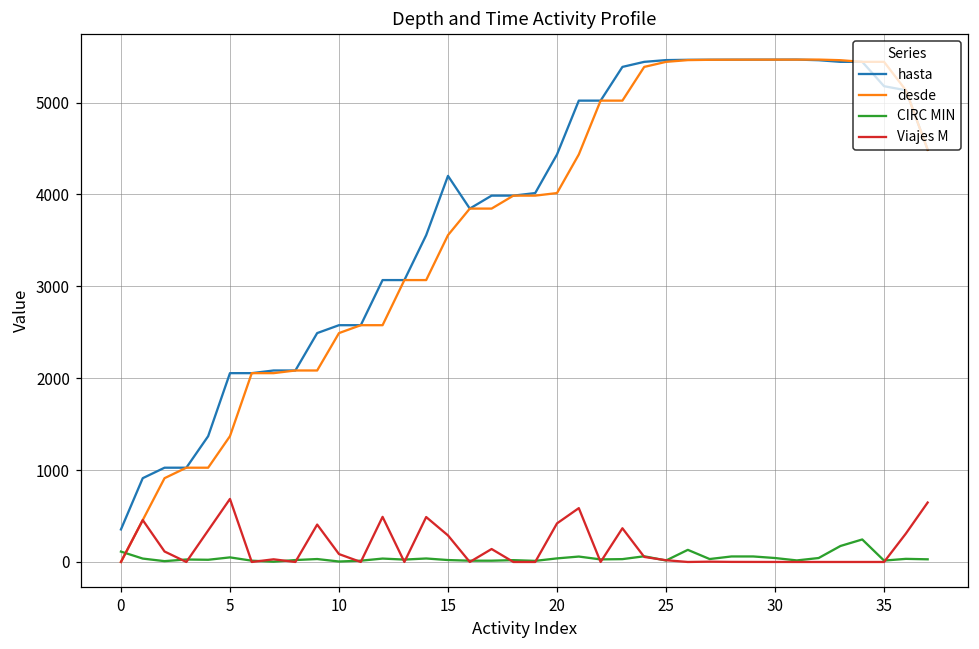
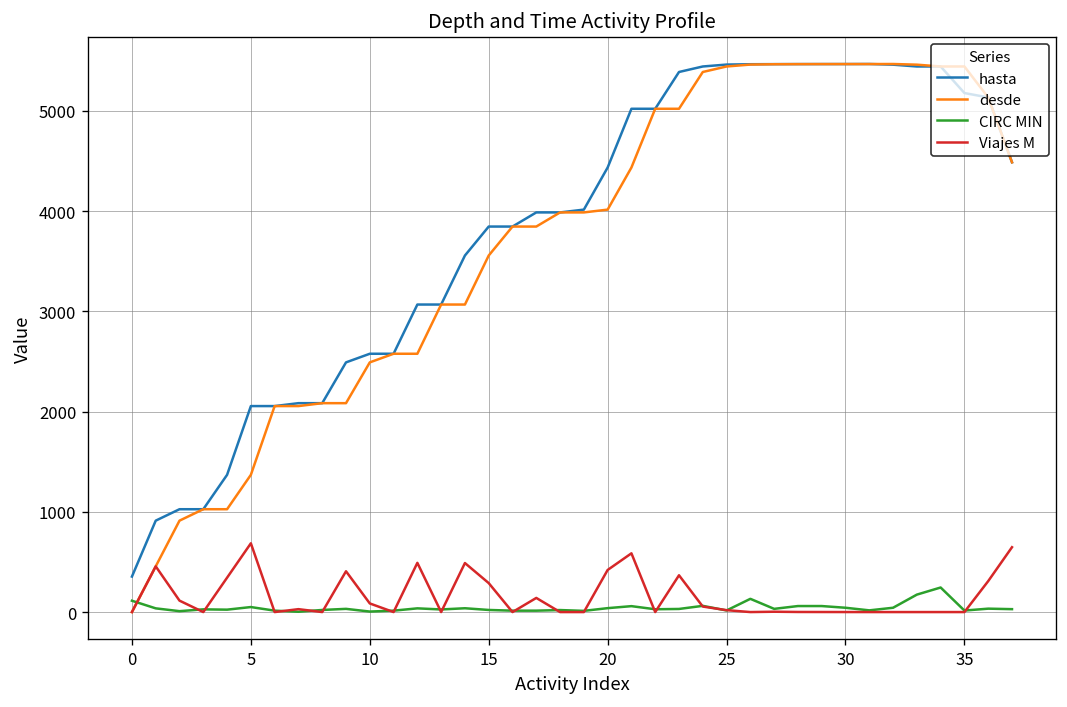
hasta, 15: 4200 -> 3800
